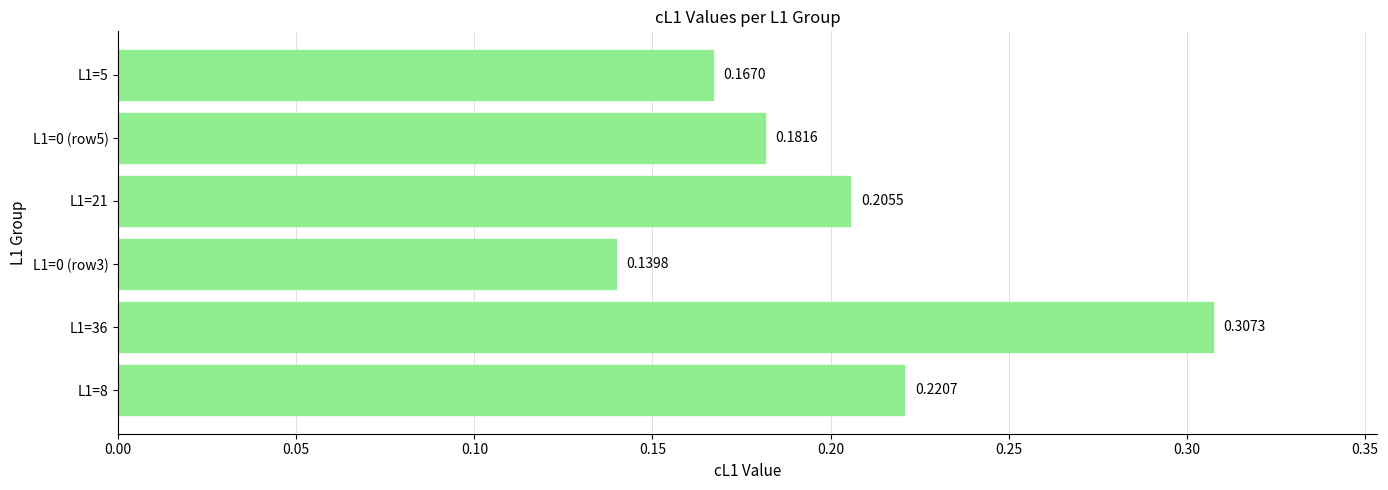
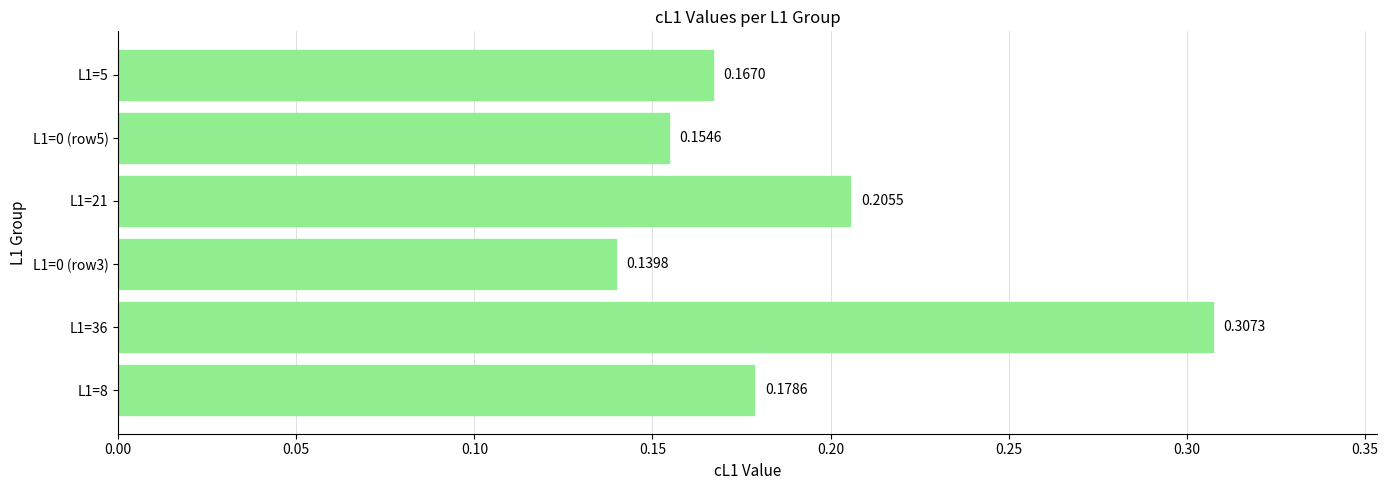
L1=0 (row5): 0.1816 -> 0.1546
L1=8: 0.2207 -> 0.1786
